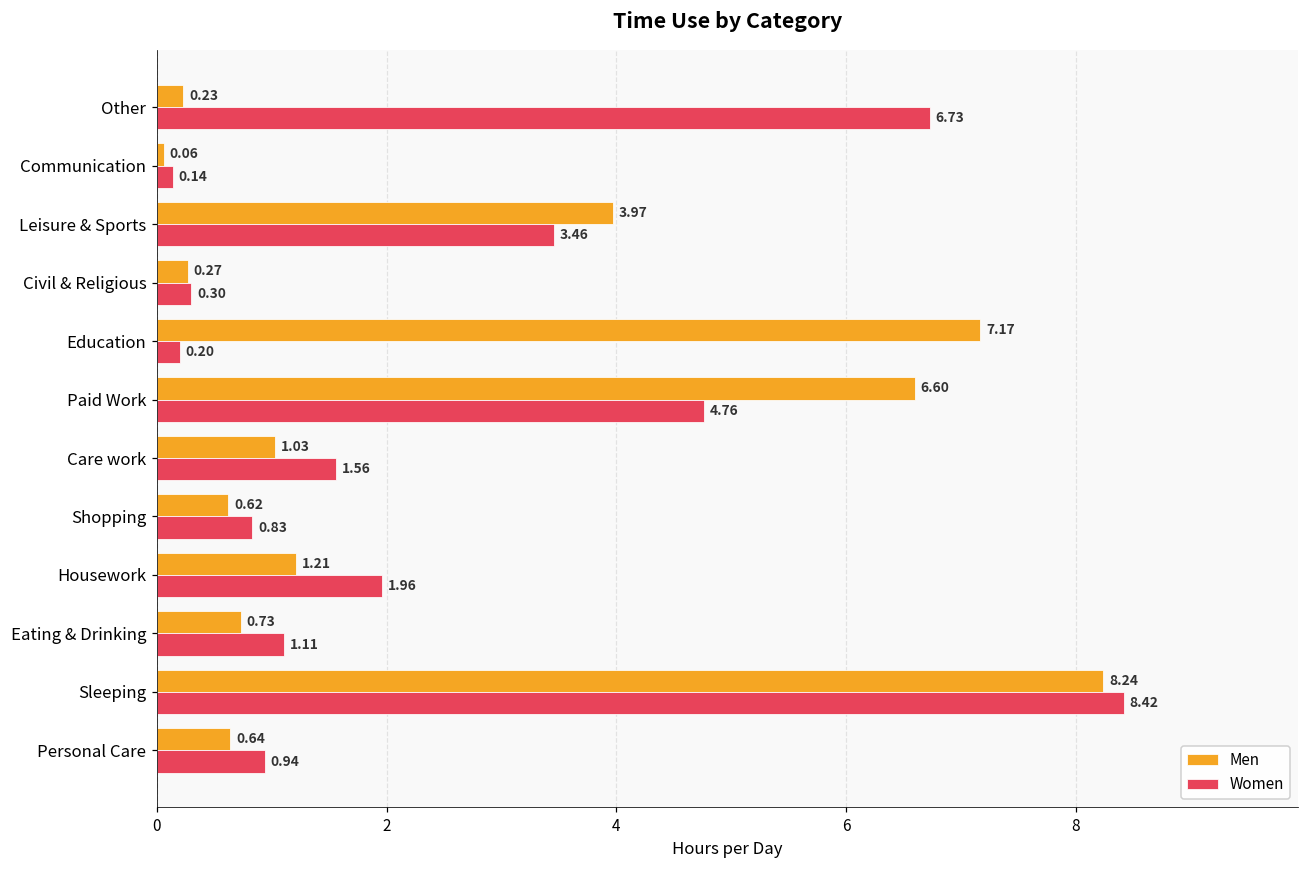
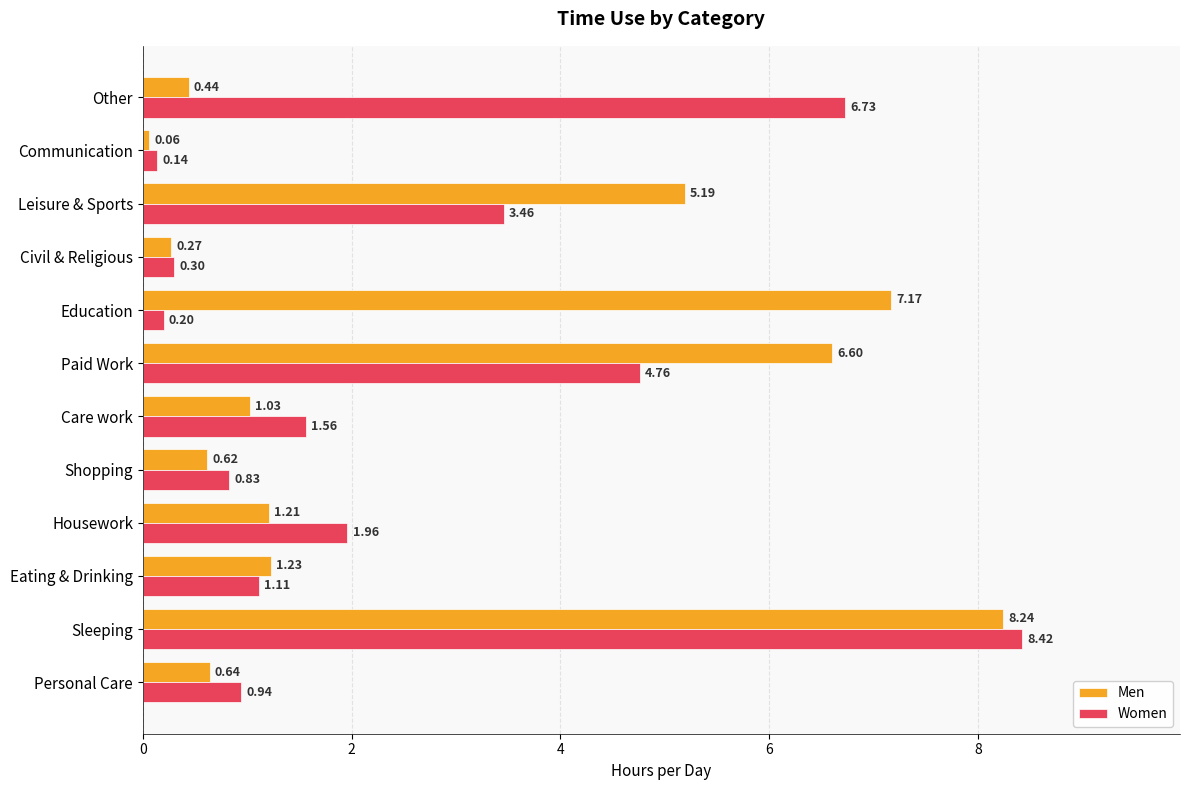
Men, Other: 0.23 -> 0.44
Men, Leisure & Sports: 3.97 -> 5.19
Men, Eating & Drinking: 0.73 -> 1.23
